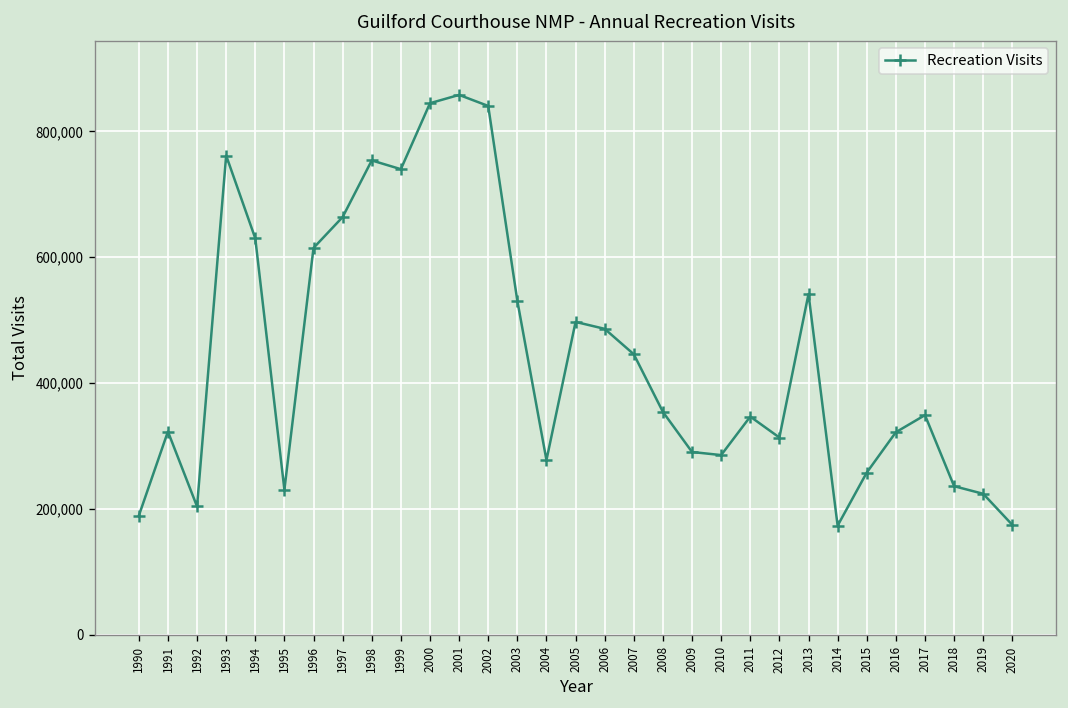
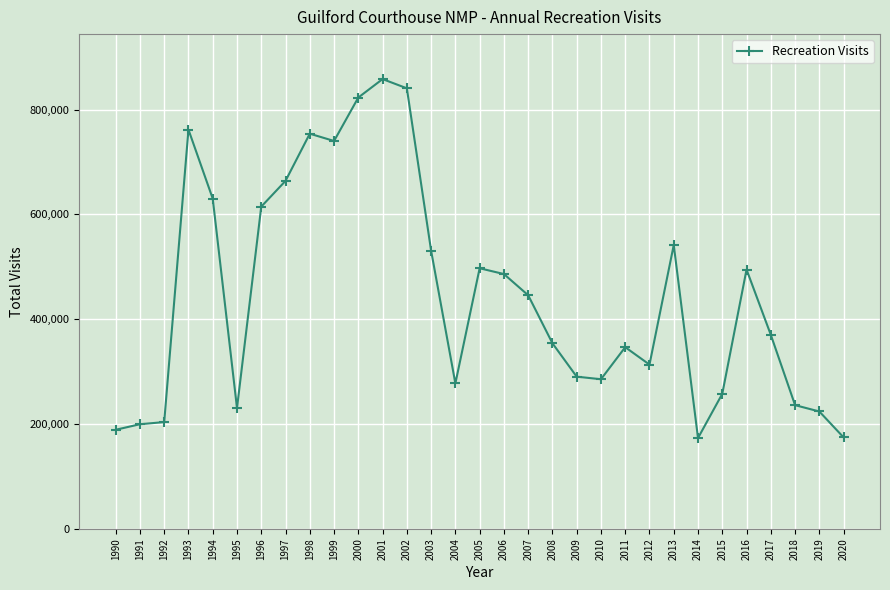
1991: 320,000 -> 200,000
2000: 840,000 -> 820,000
2016: 320,000 -> 490,000
2017: 350,000 -> 370,000
